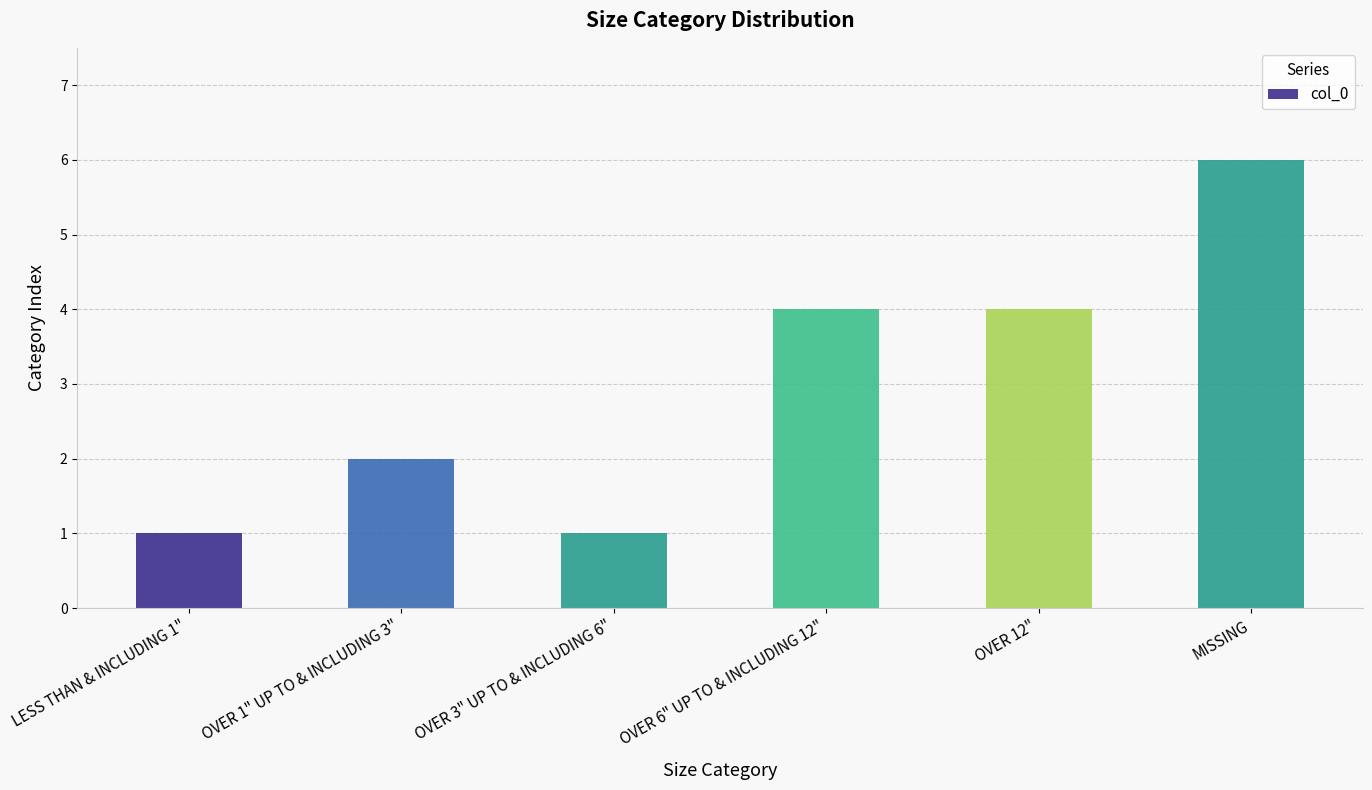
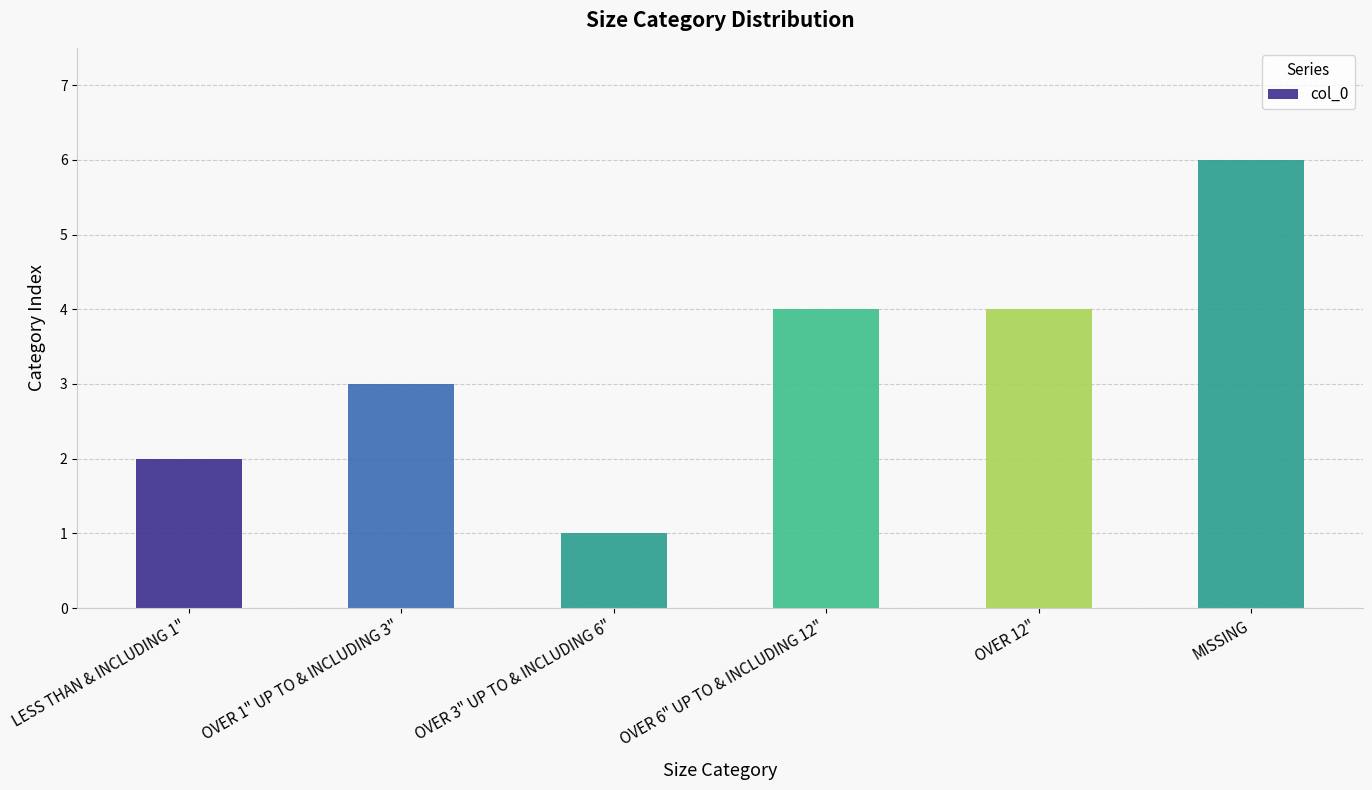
LESS THAN & INCLUDING 1": 1 -> 2
OVER 1" UP TO & INCLUDING 3": 2 -> 3
